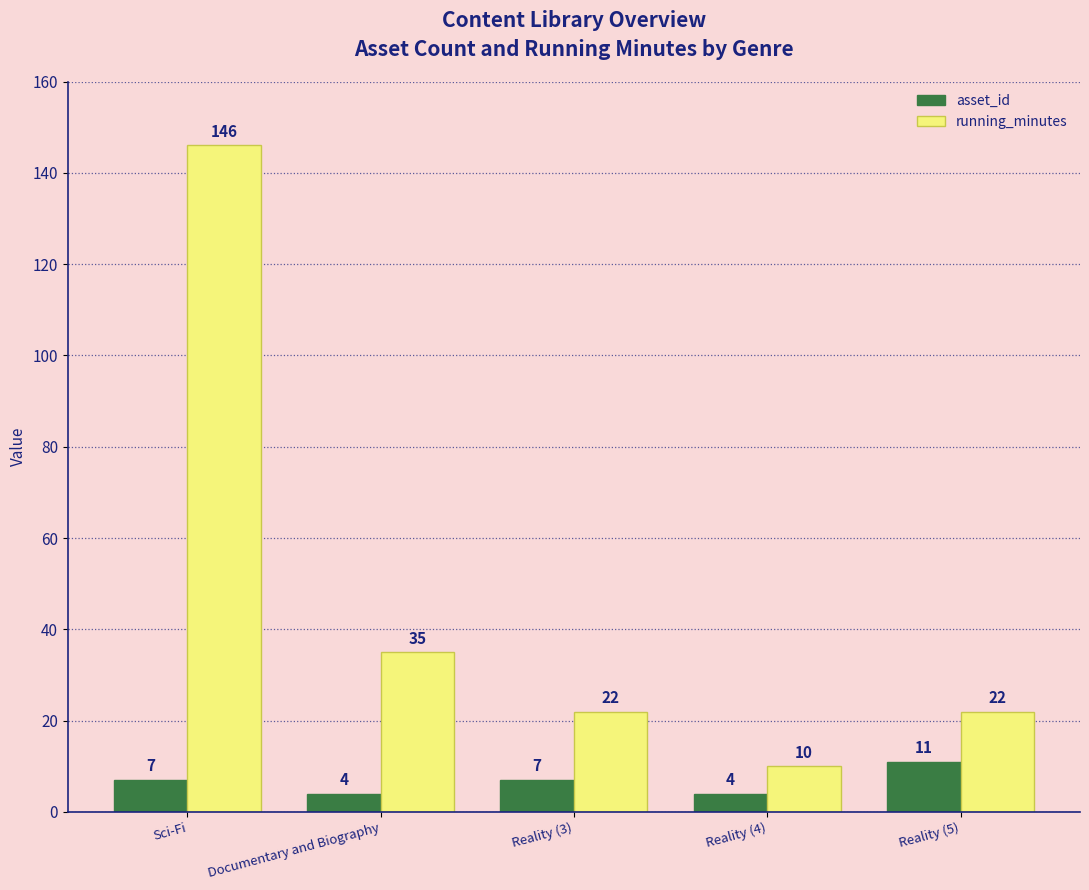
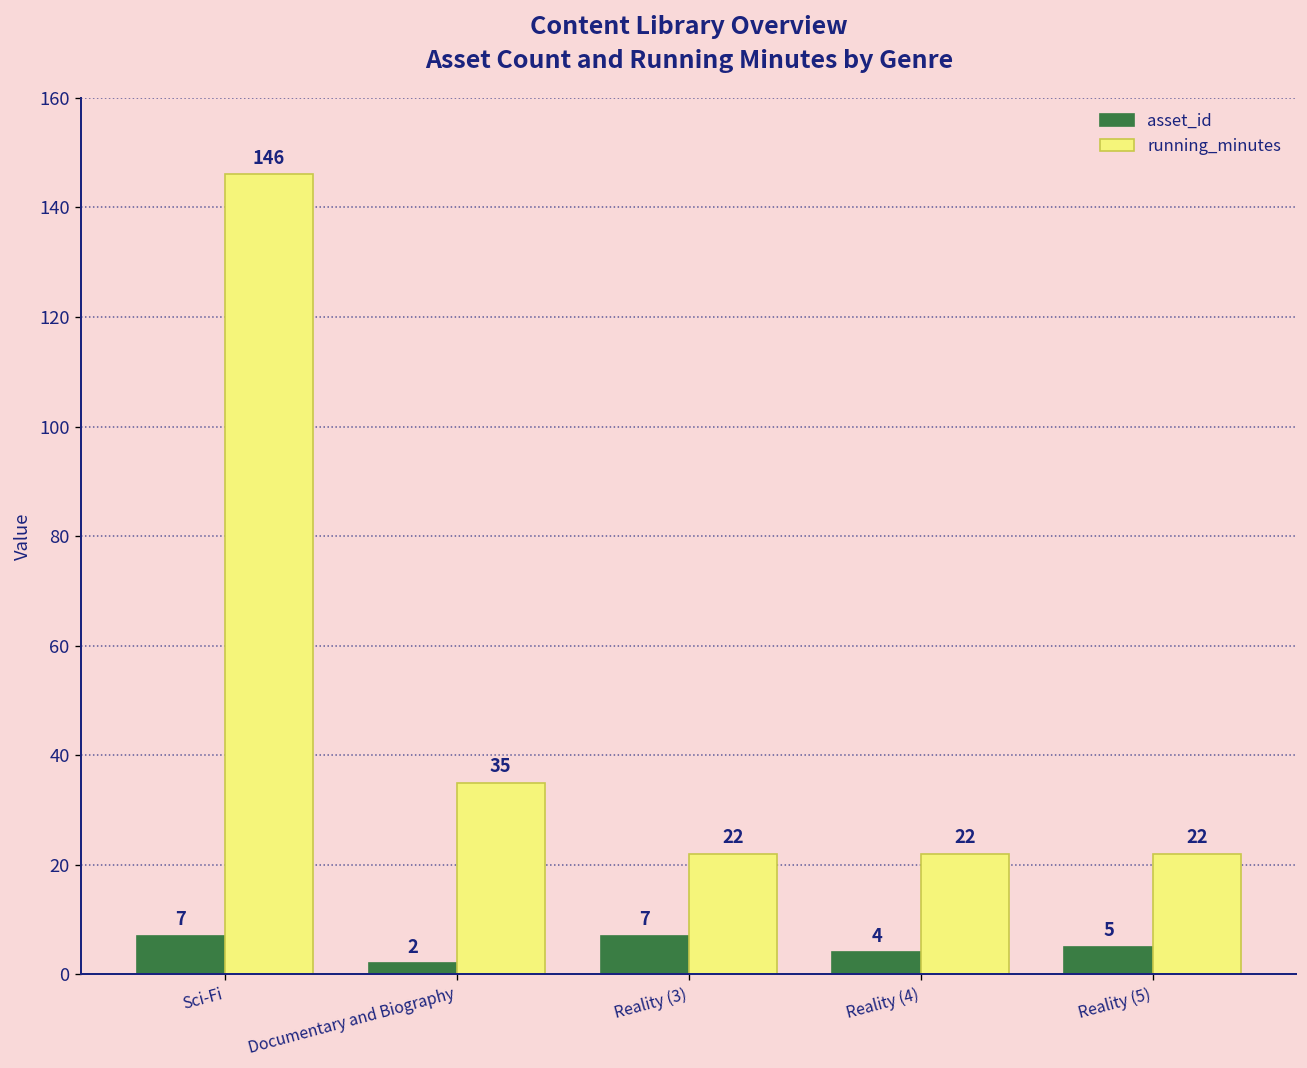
asset_id, Documentary and Biography: 4 -> 2
running_minutes, Reality (4): 10 -> 22
asset_id, Reality (5): 11 -> 5
